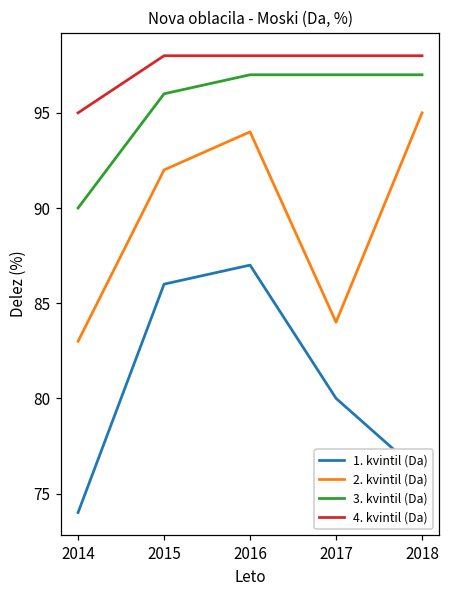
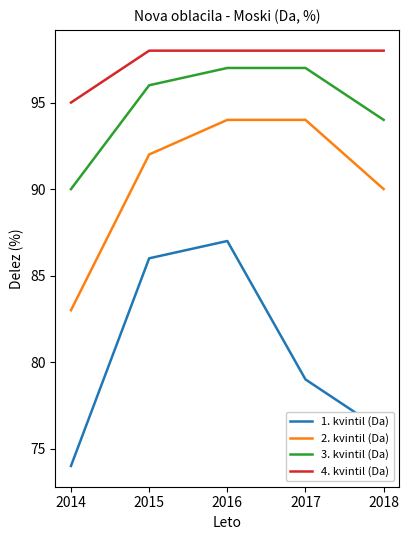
1. kvintil (Da), 2017: 80 -> 79
2. kvintil (Da), 2017: 84 -> 94
2. kvintil (Da), 2018: 95 -> 90
3. kvintil (Da), 2018: 97 -> 94
